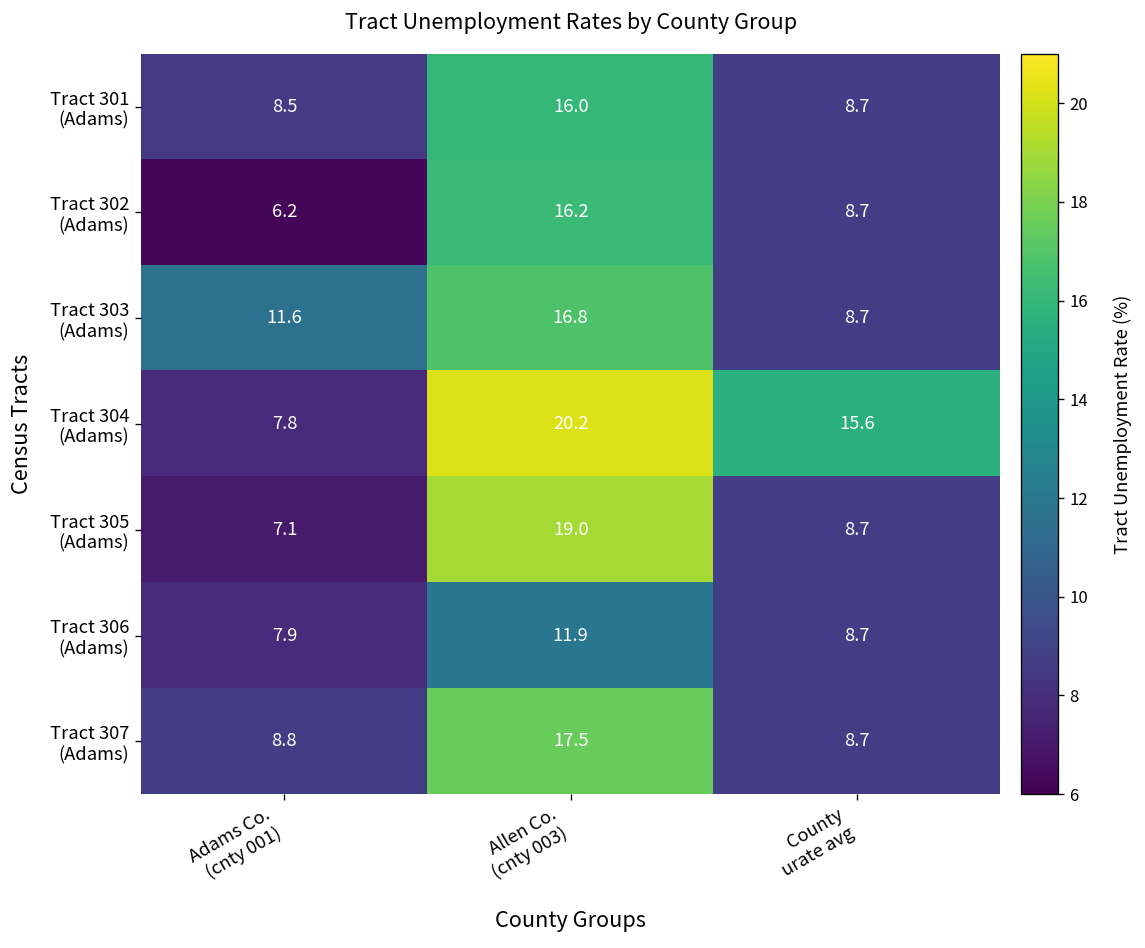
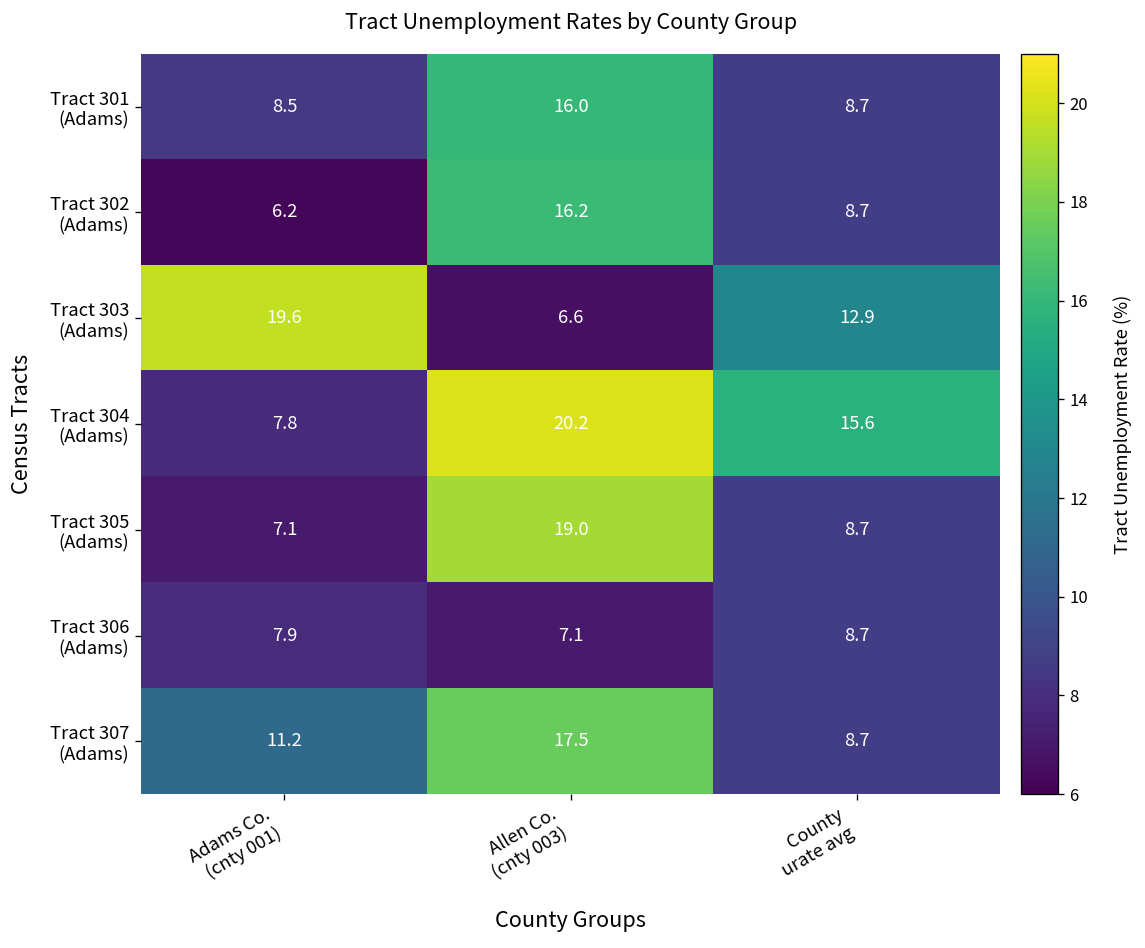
Tract 303 (Adams), Adams Co. (cnty 001): 11.6 -> 19.6
Tract 303 (Adams), Allen Co. (cnty 003): 16.8 -> 6.6
Tract 303 (Adams), County urate avg: 8.7 -> 12.9
Tract 306 (Adams), Allen Co. (cnty 003): 11.9 -> 7.1
Tract 307 (Adams), Adams Co. (cnty 001): 8.8 -> 11.2
